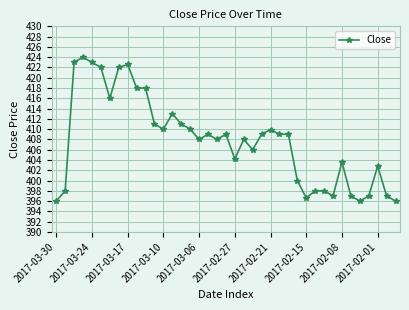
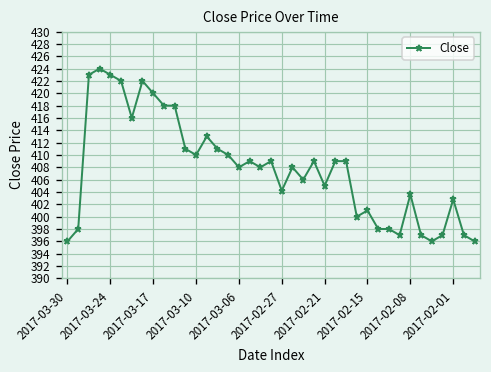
2017-03-17: 423 -> 420
2017-02-21: 410 -> 405
2017-02-15: 397 -> 401
